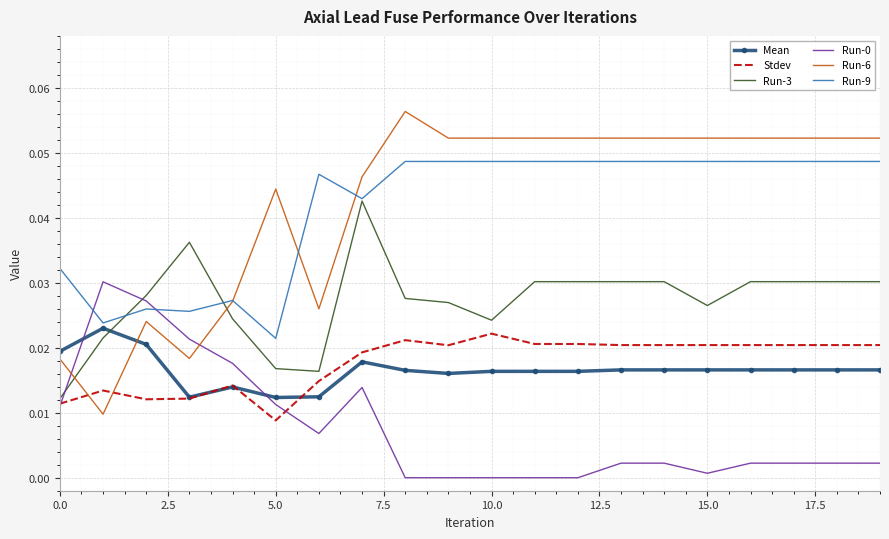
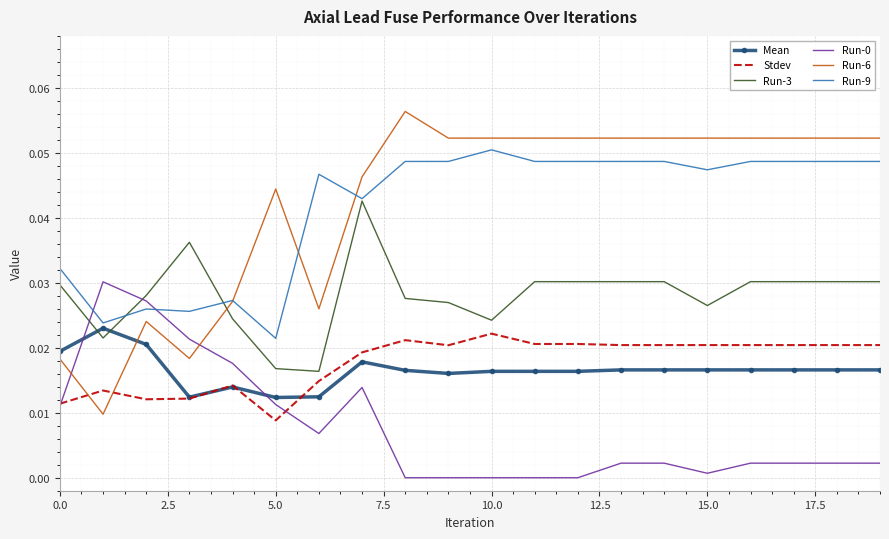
Run-3, 0.0: 0.012 -> 0.030
Run-9, 10.0: 0.049 -> 0.050
Run-9, 15.0: 0.049 -> 0.047
